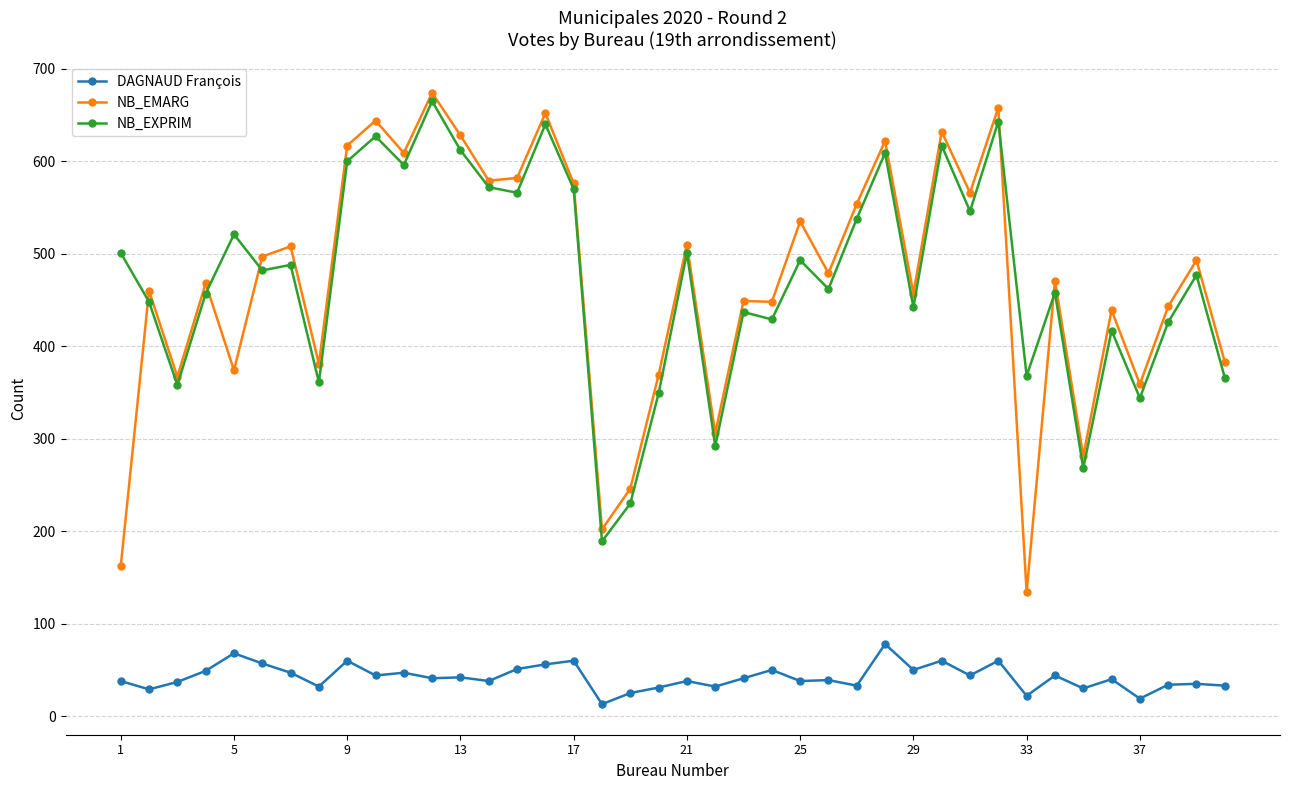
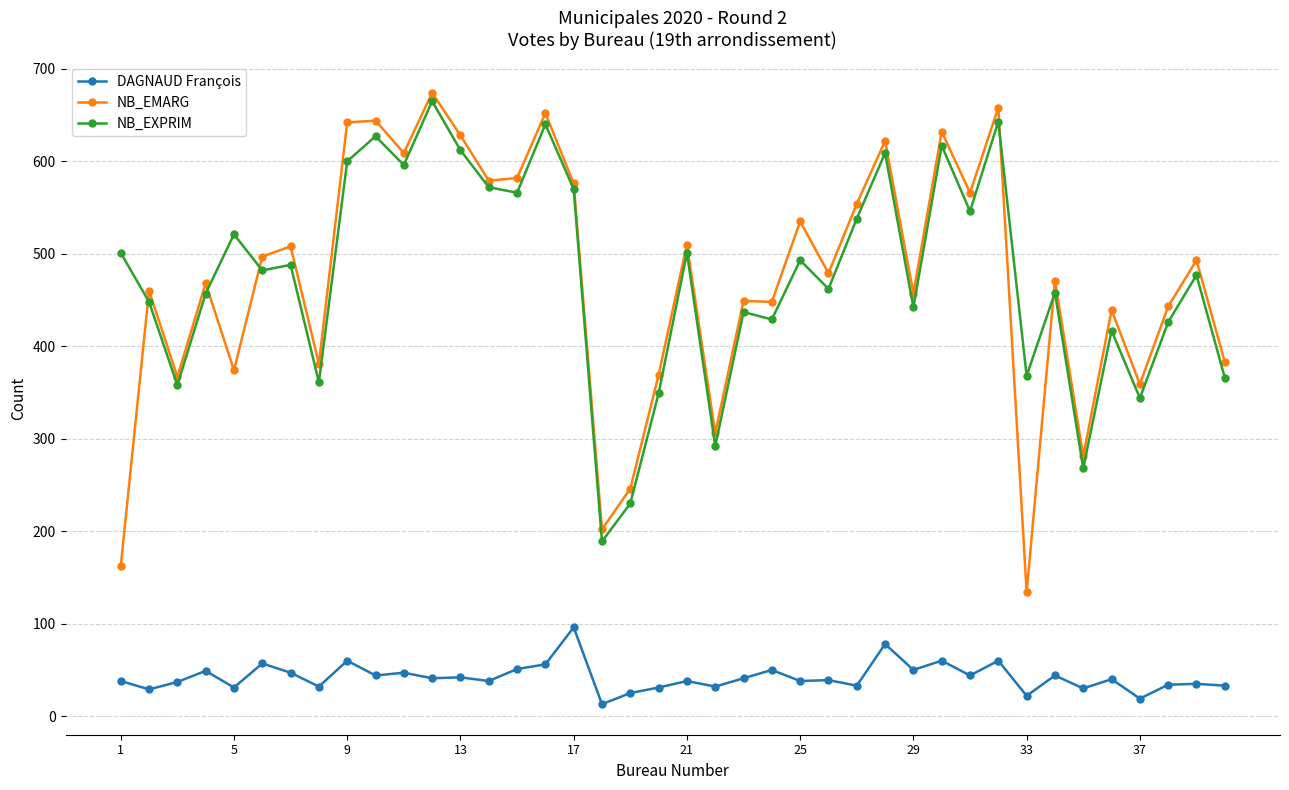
DAGNAUD François, 5: 70 -> 30
NB_EMARG, 9: 620 -> 640
DAGNAUD François, 17: 60 -> 100
